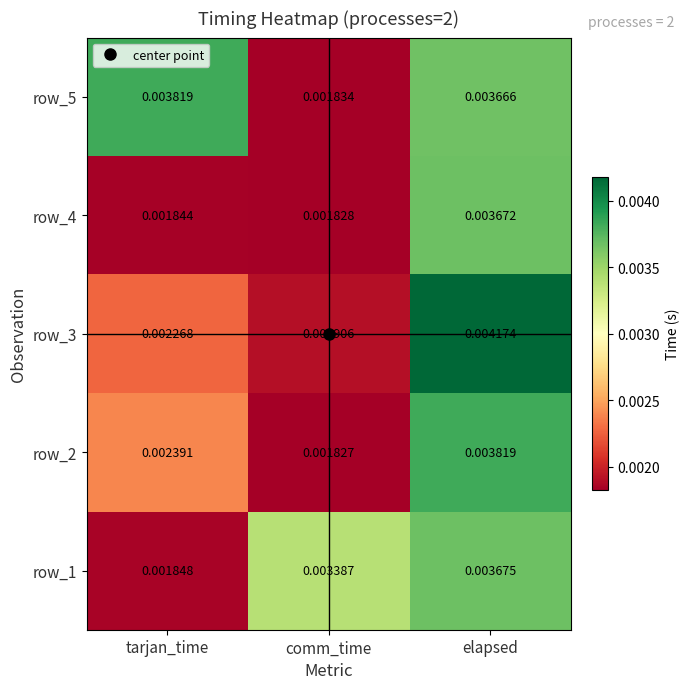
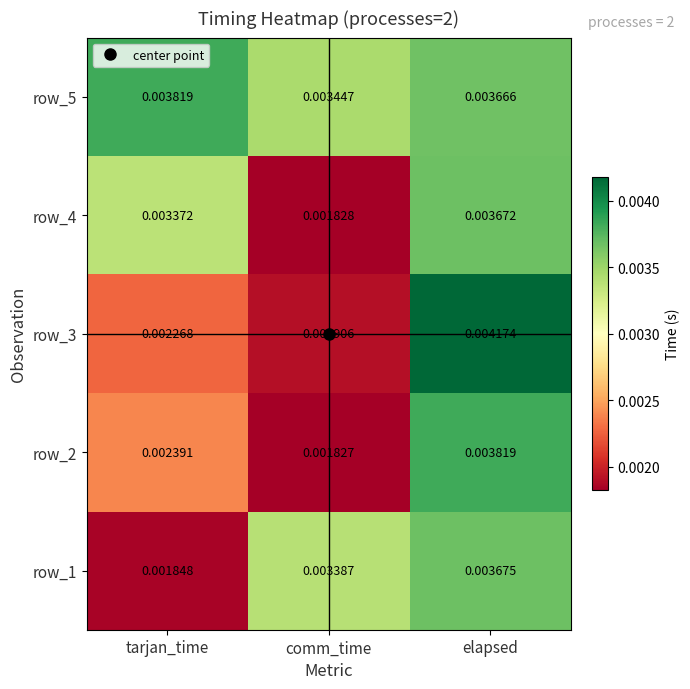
row_5, comm_time: 0.001834 -> 0.003447
row_4, tarjan_time: 0.001844 -> 0.003372
